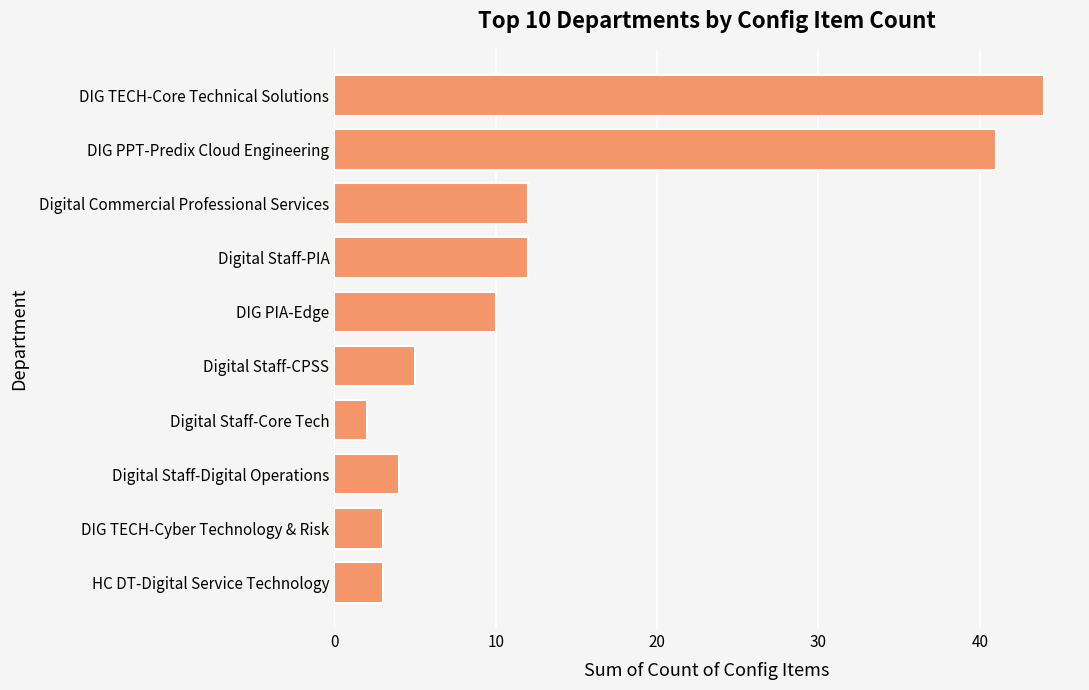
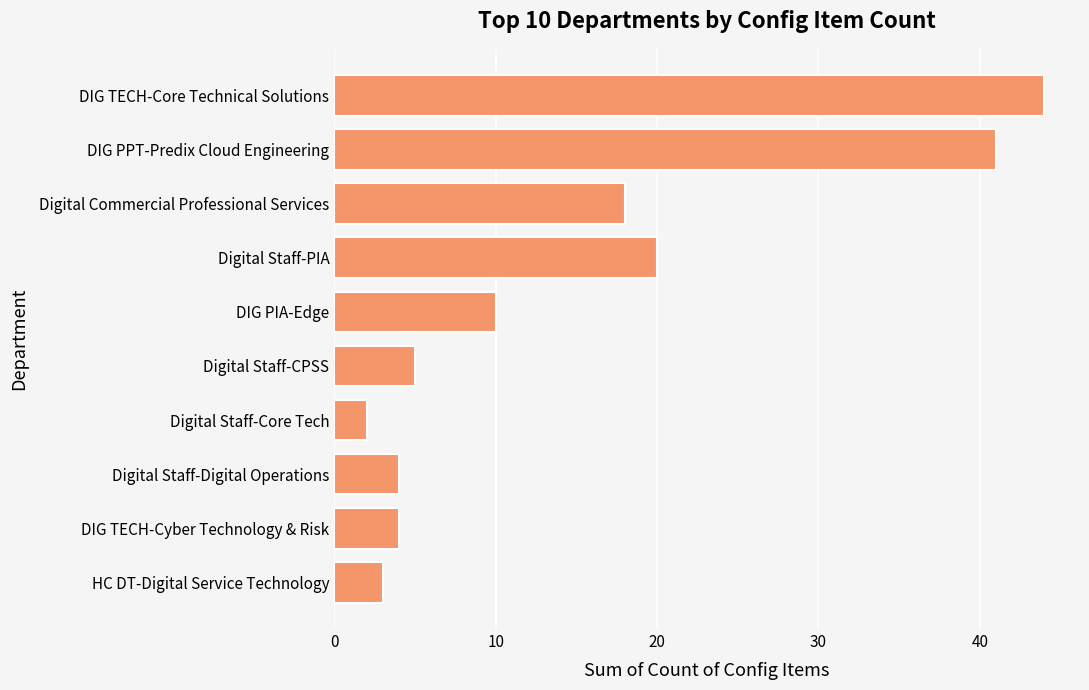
Digital Commercial Professional Services: 12 -> 18
Digital Staff-PIA: 12 -> 20
DIG TECH-Cyber Technology & Risk: 3 -> 4
